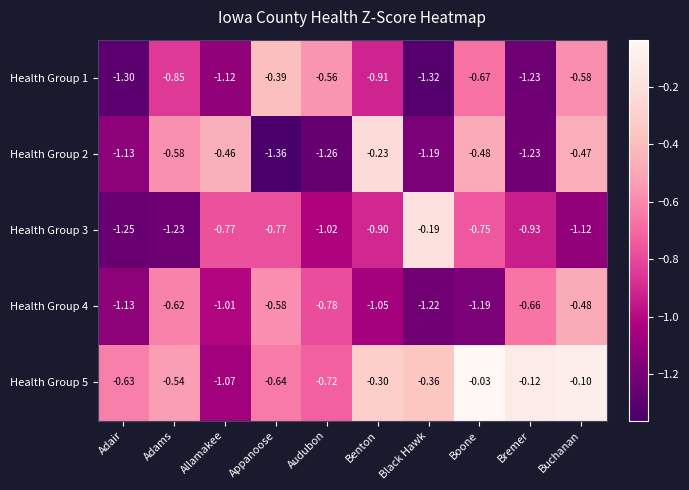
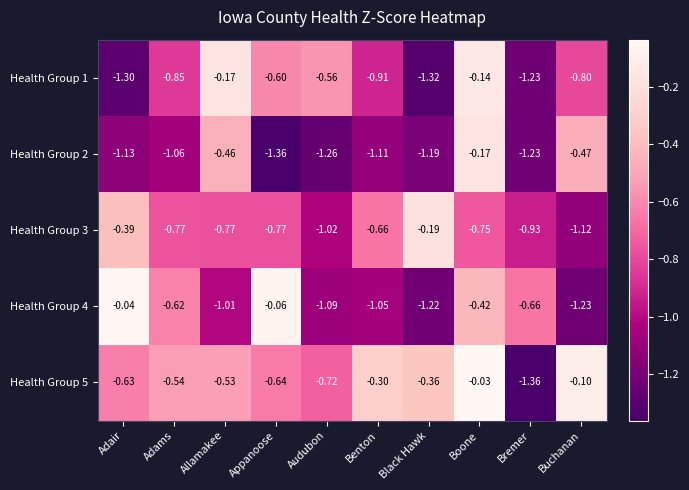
Health Group 1, Allamakee: -1.12 -> -0.17
Health Group 1, Appanoose: -0.39 -> -0.60
Health Group 1, Boone: -0.67 -> -0.14
Health Group 1, Buchanan: -0.58 -> -0.80
Health Group 2, Adams: -0.58 -> -1.06
Health Group 2, Benton: -0.23 -> -1.11
Health Group 2, Boone: -0.48 -> -0.17
Health Group 3, Adair: -1.25 -> -0.39
Health Group 3, Adams: -1.23 -> -0.77
Health Group 3, Benton: -0.90 -> -0.66
Health Group 4, Adair: -1.13 -> -0.04
Health Group 4, Appanoose: -0.58 -> -0.06
Health Group 4, Audubon: -0.78 -> -1.09
Health Group 4, Boone: -1.19 -> -0.42
Health Group 4, Buchanan: -0.48 -> -1.23
Health Group 5, Allamakee: -1.07 -> -0.53
Health Group 5, Bremer: -0.12 -> -1.36
